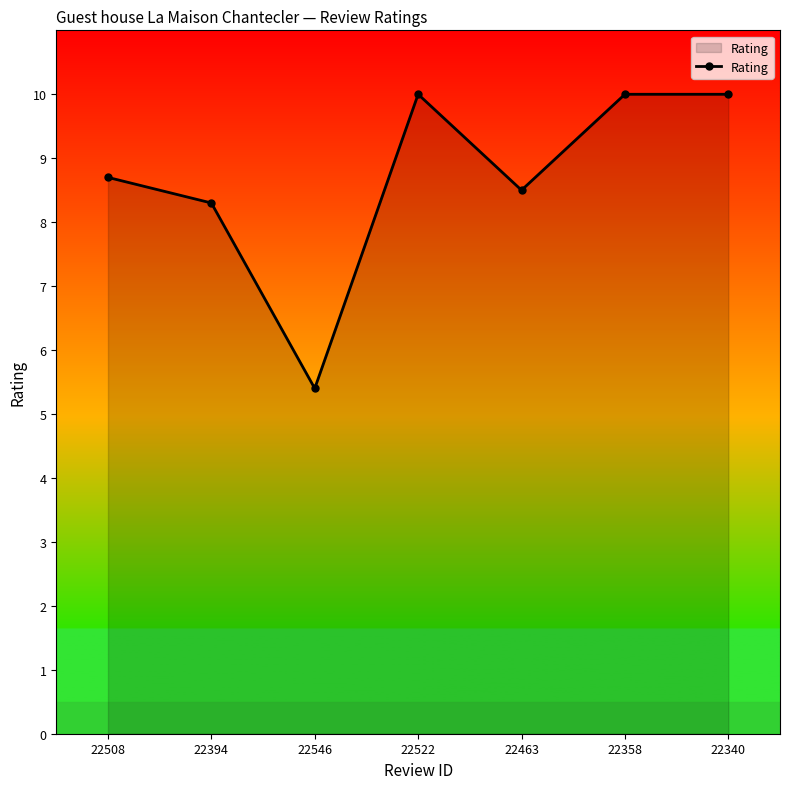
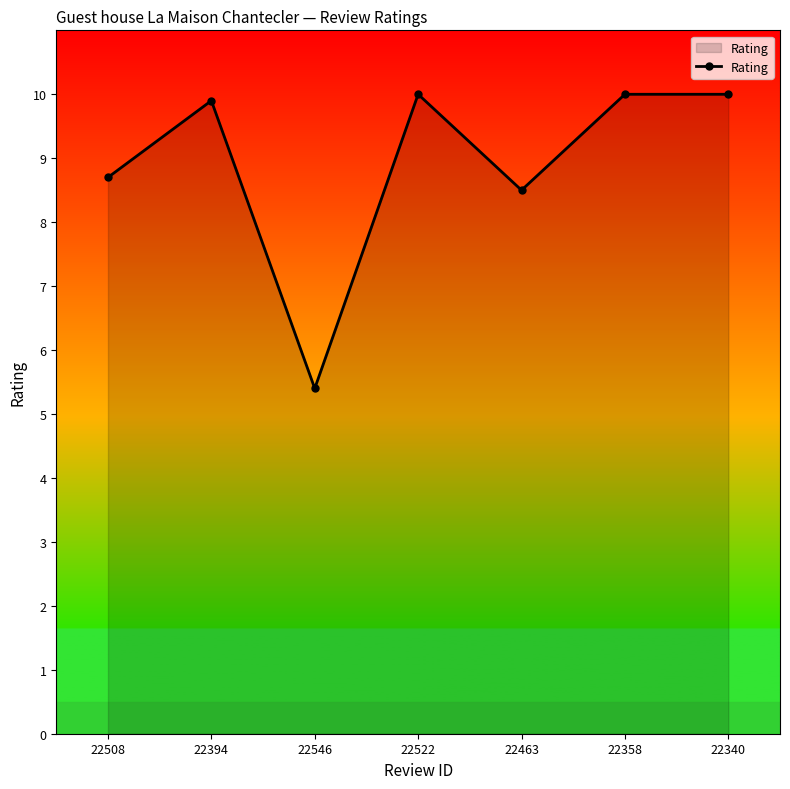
22394: 8.3 -> 9.9
